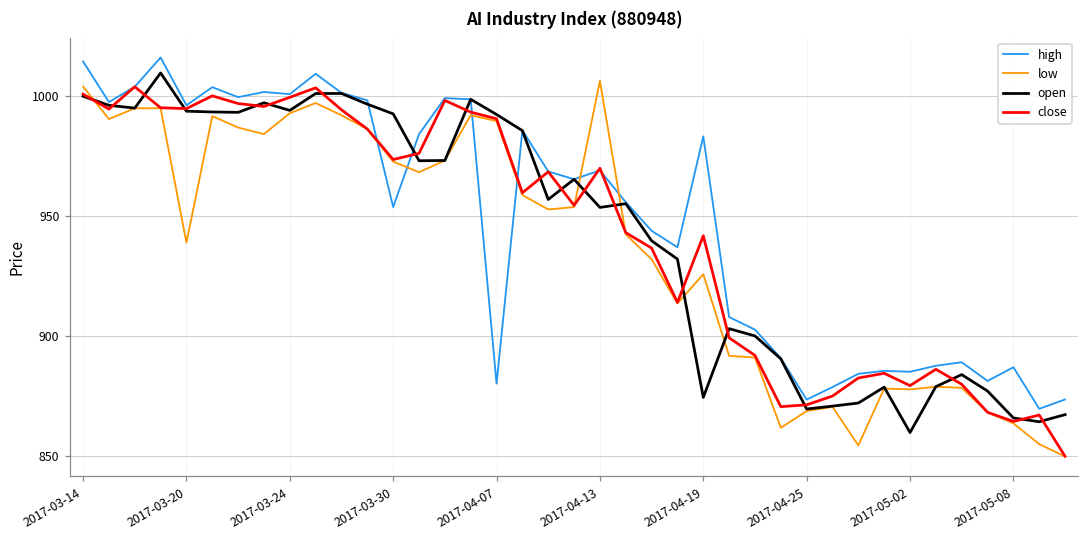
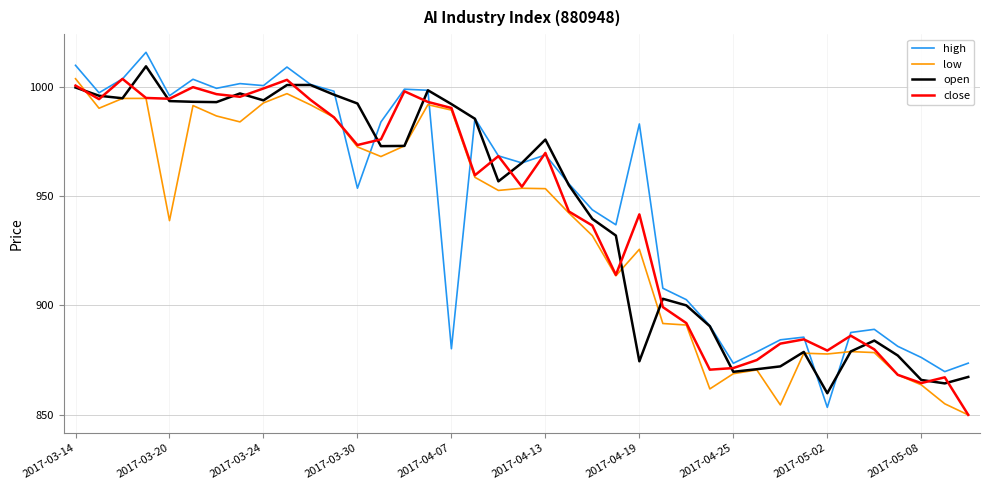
high, 2017-03-14: 1014 -> 1010
low, 2017-04-13: 1006 -> 954
open, 2017-04-13: 954 -> 976
high, 2017-05-02: 885 -> 853
high, 2017-05-08: 887 -> 876
